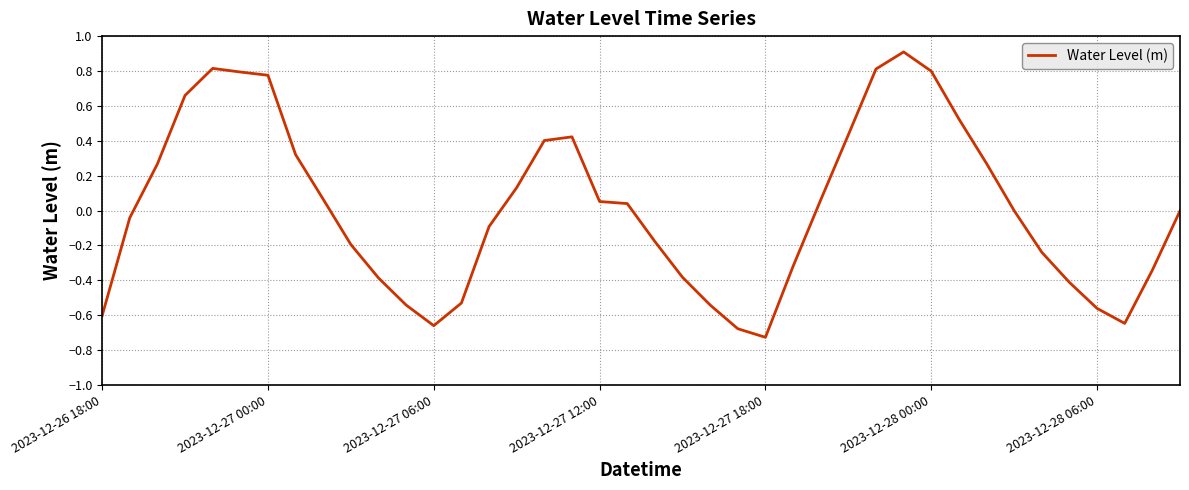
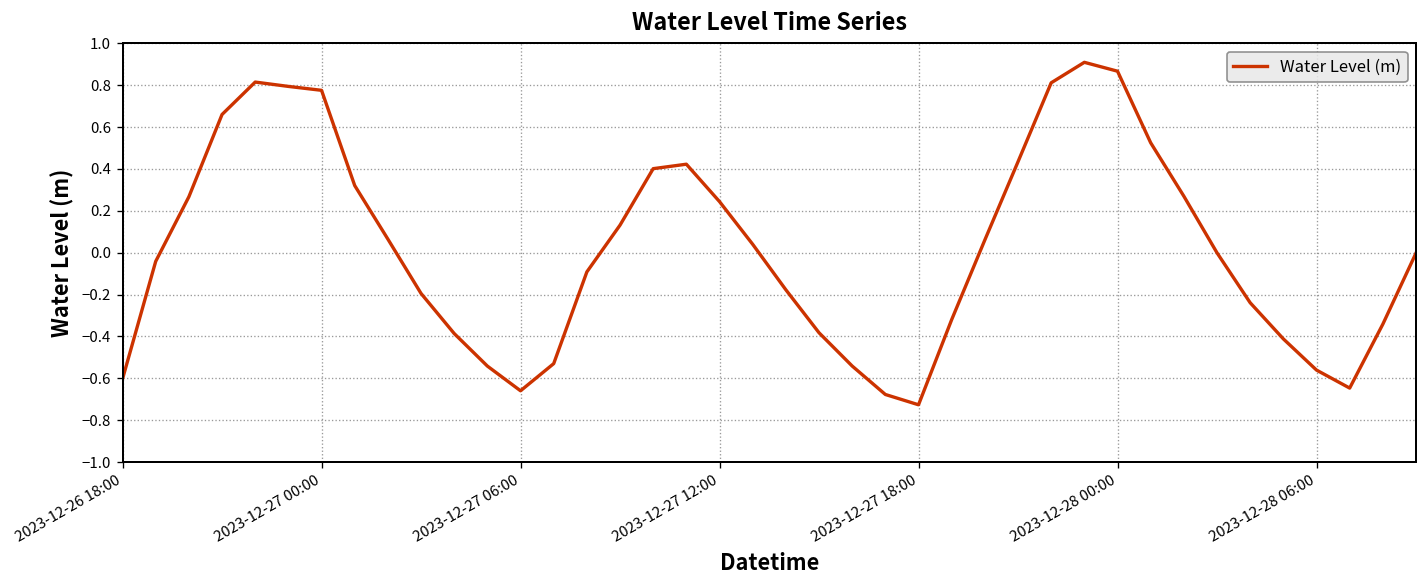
2023-12-27 12:00: 0.05 -> 0.24
2023-12-28 00:00: 0.80 -> 0.87
